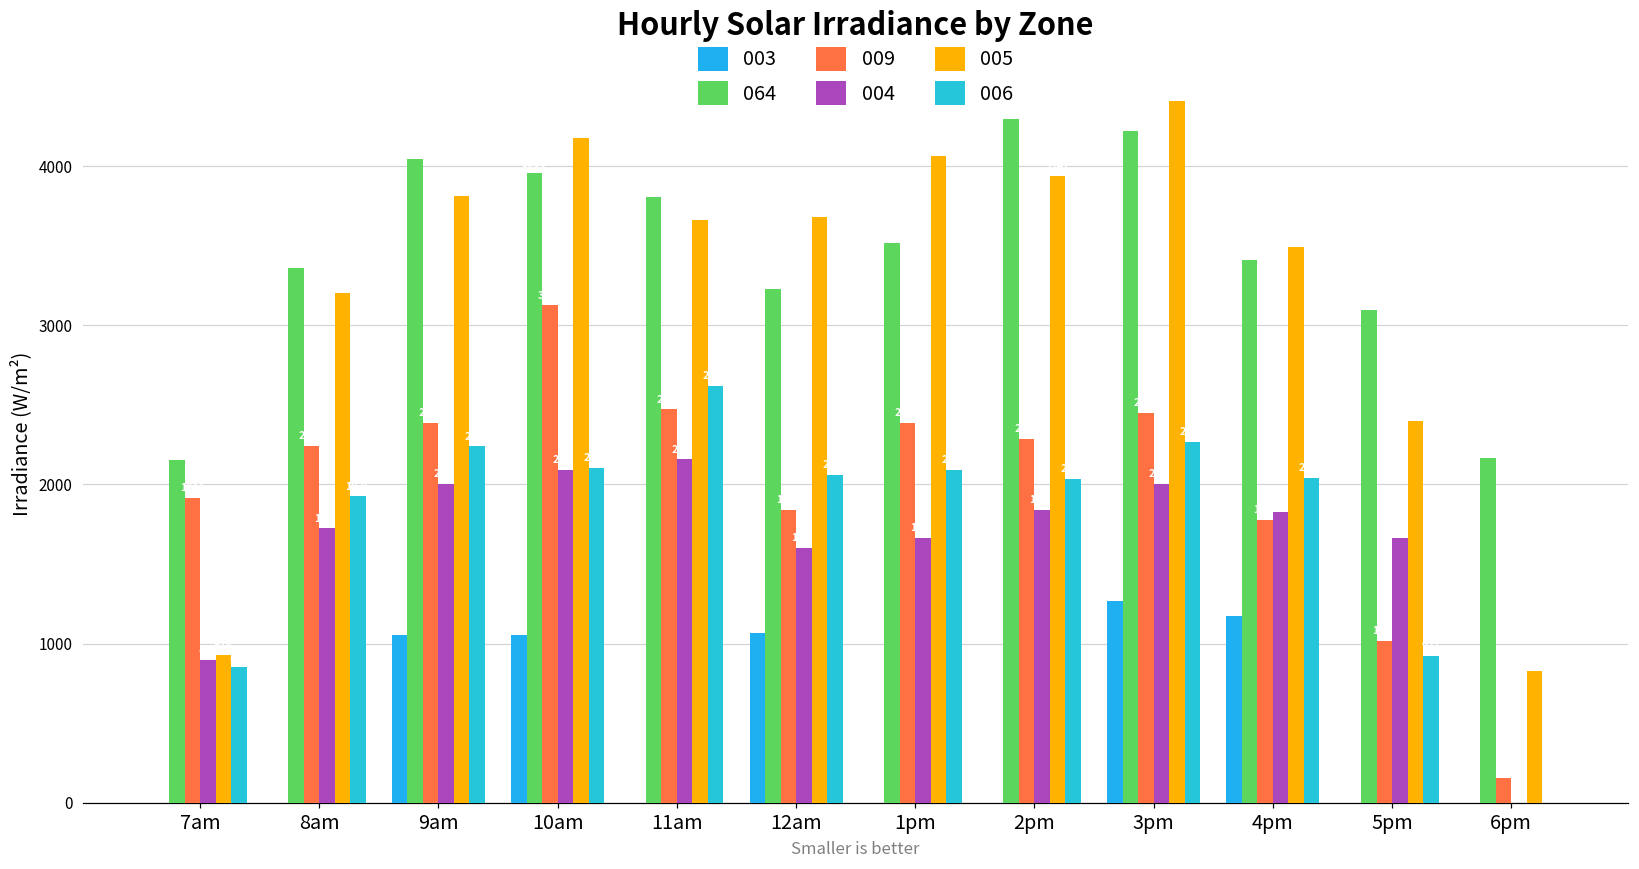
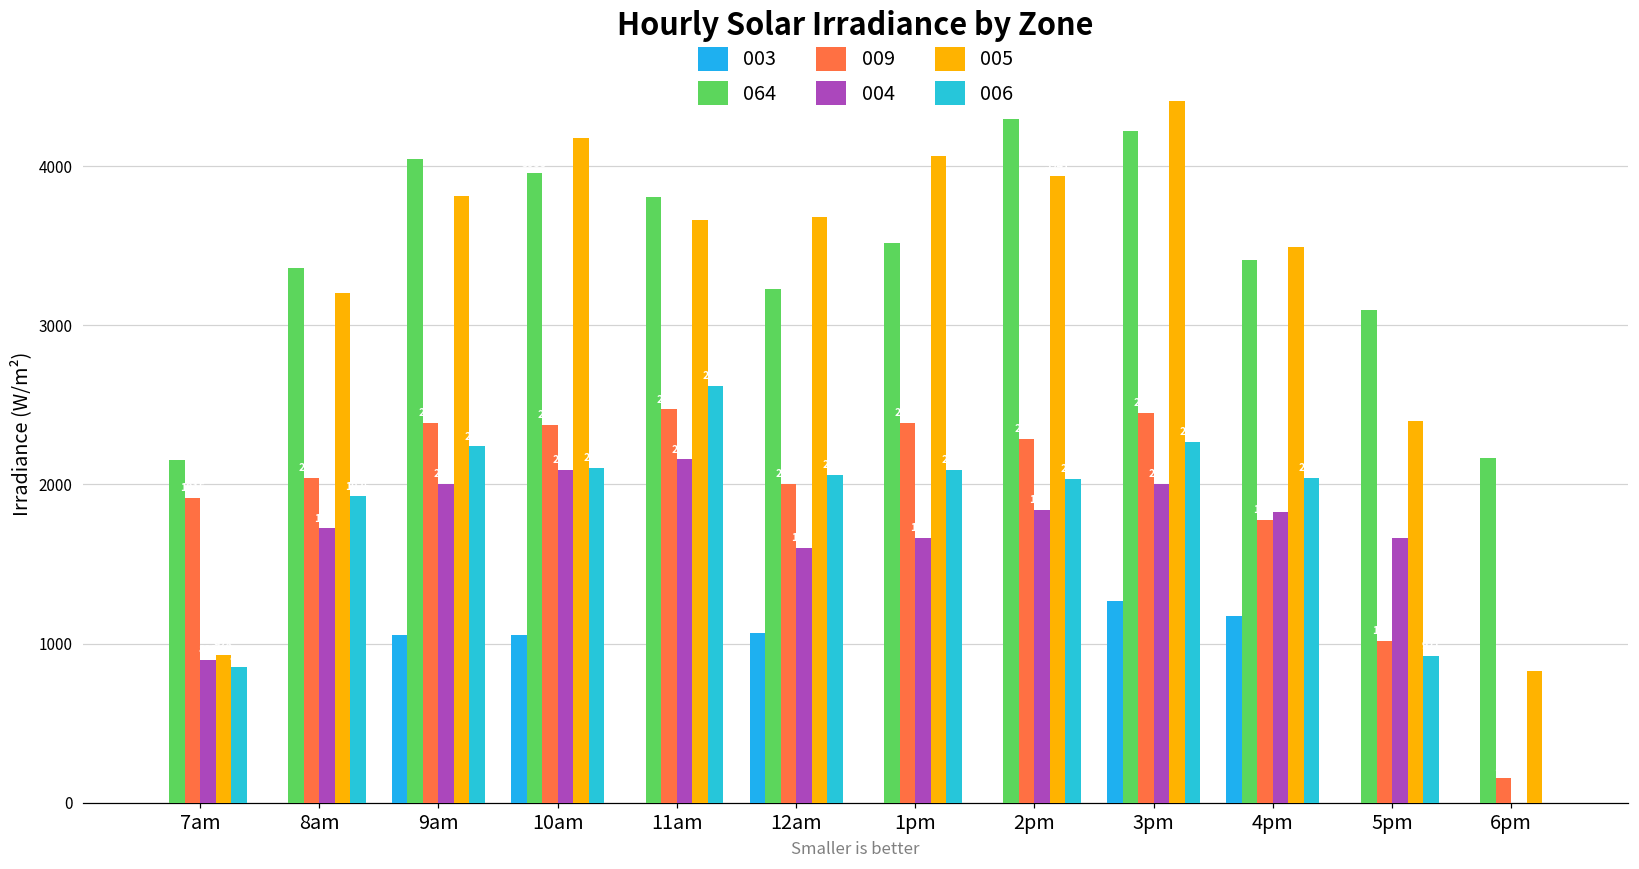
009, 8am: 2240 -> 2040
009, 10am: 3130 -> 2380
009, 12am: 1840 -> 2000
